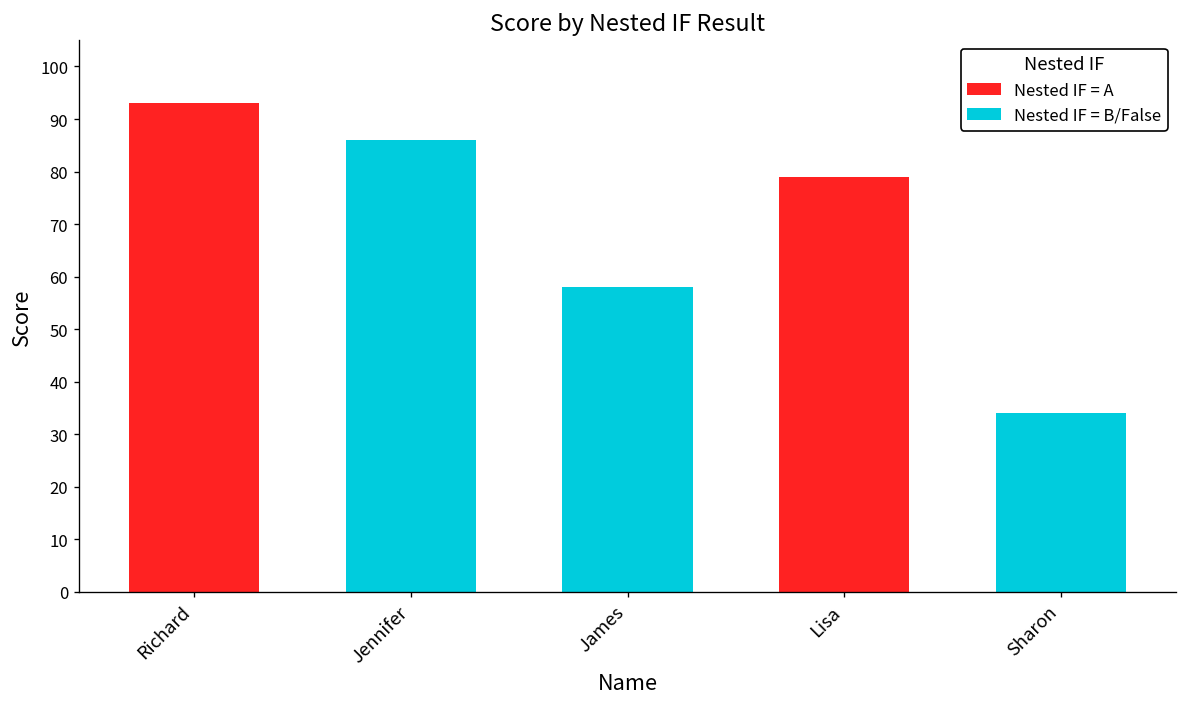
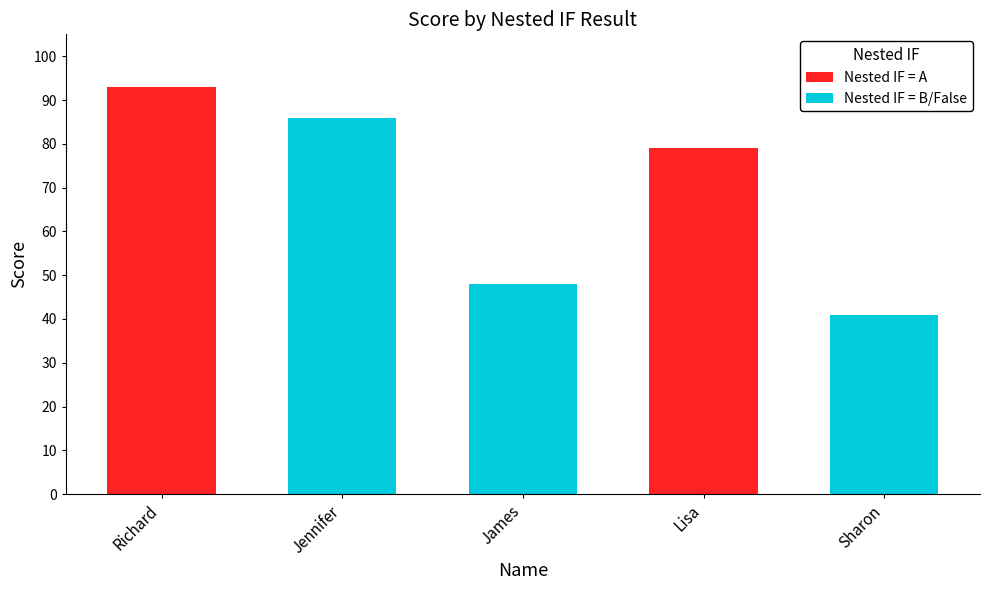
James: 58 -> 48
Sharon: 34 -> 41
